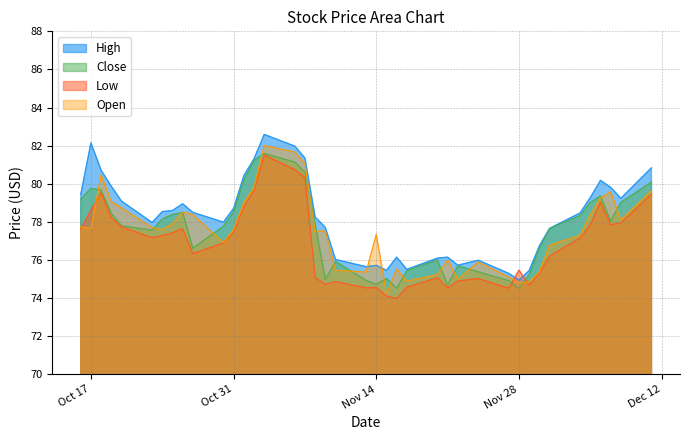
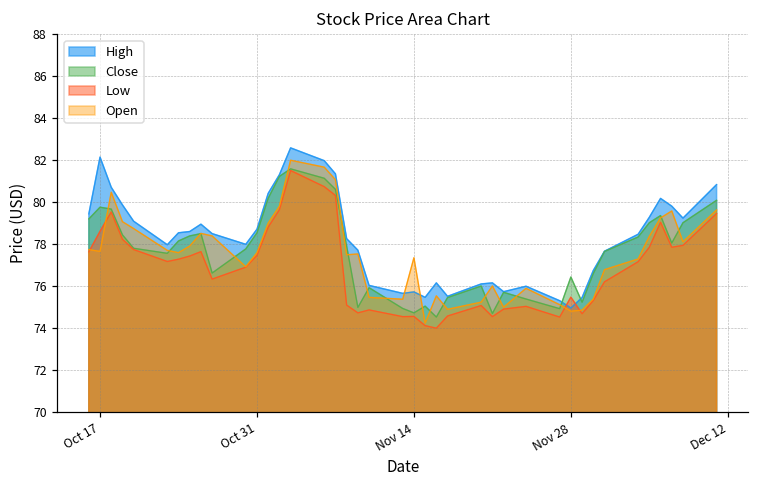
Close, Nov 28: 74.5 -> 76.4
